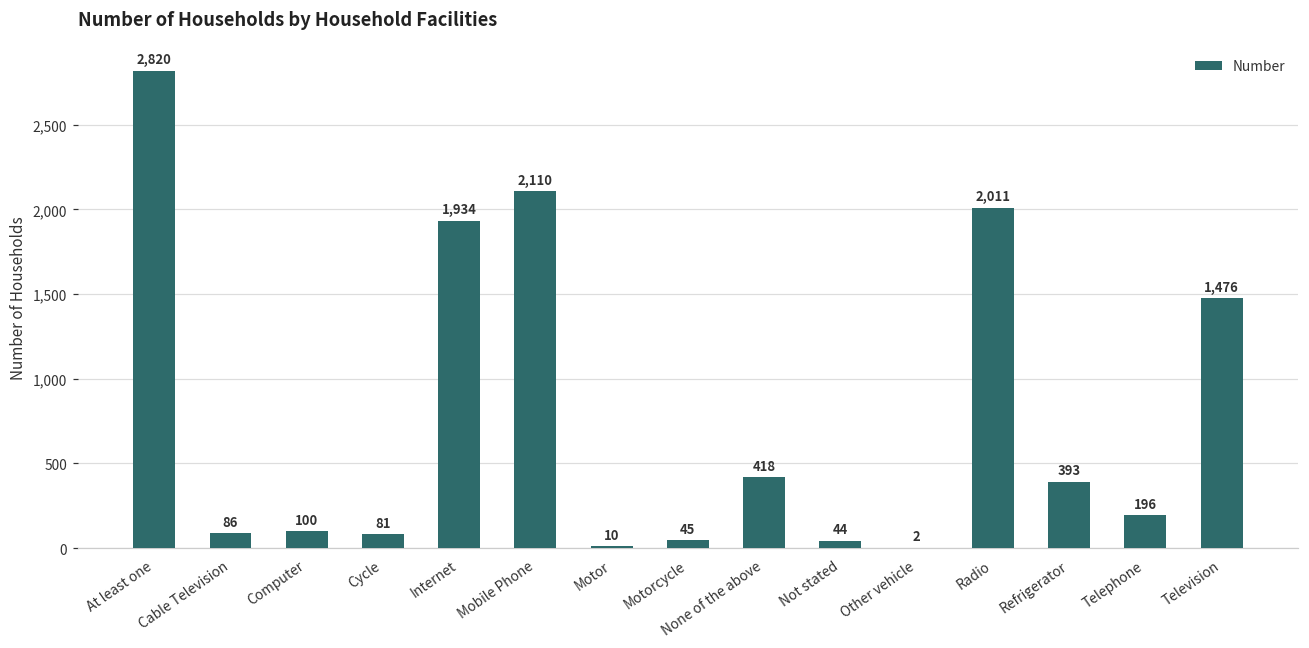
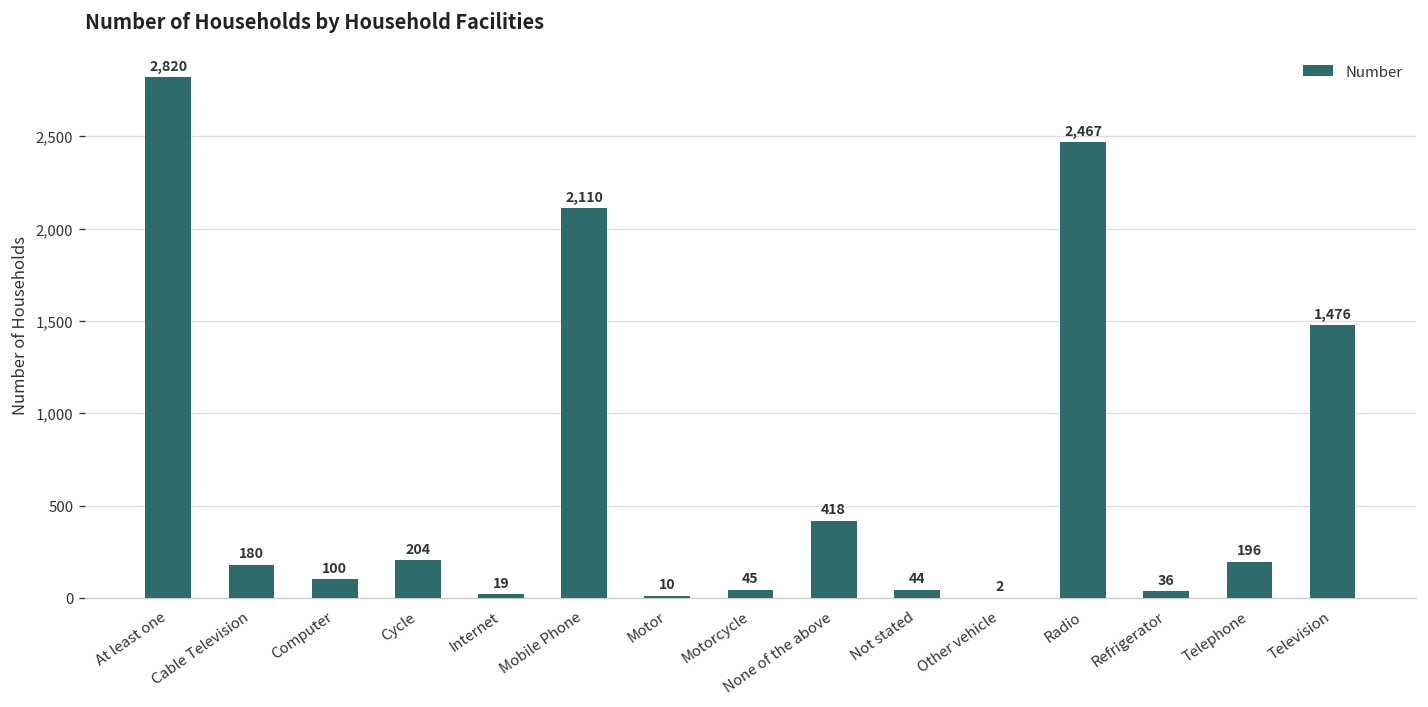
Cable Television: 86 -> 180
Cycle: 81 -> 204
Internet: 1,934 -> 19
Radio: 2,011 -> 2,467
Refrigerator: 393 -> 36
